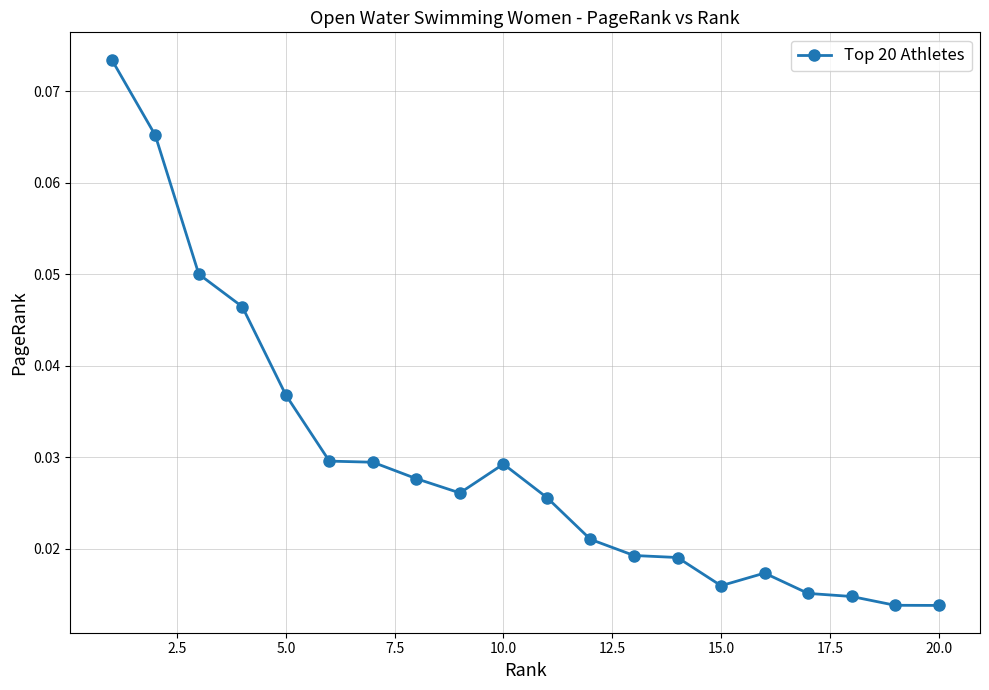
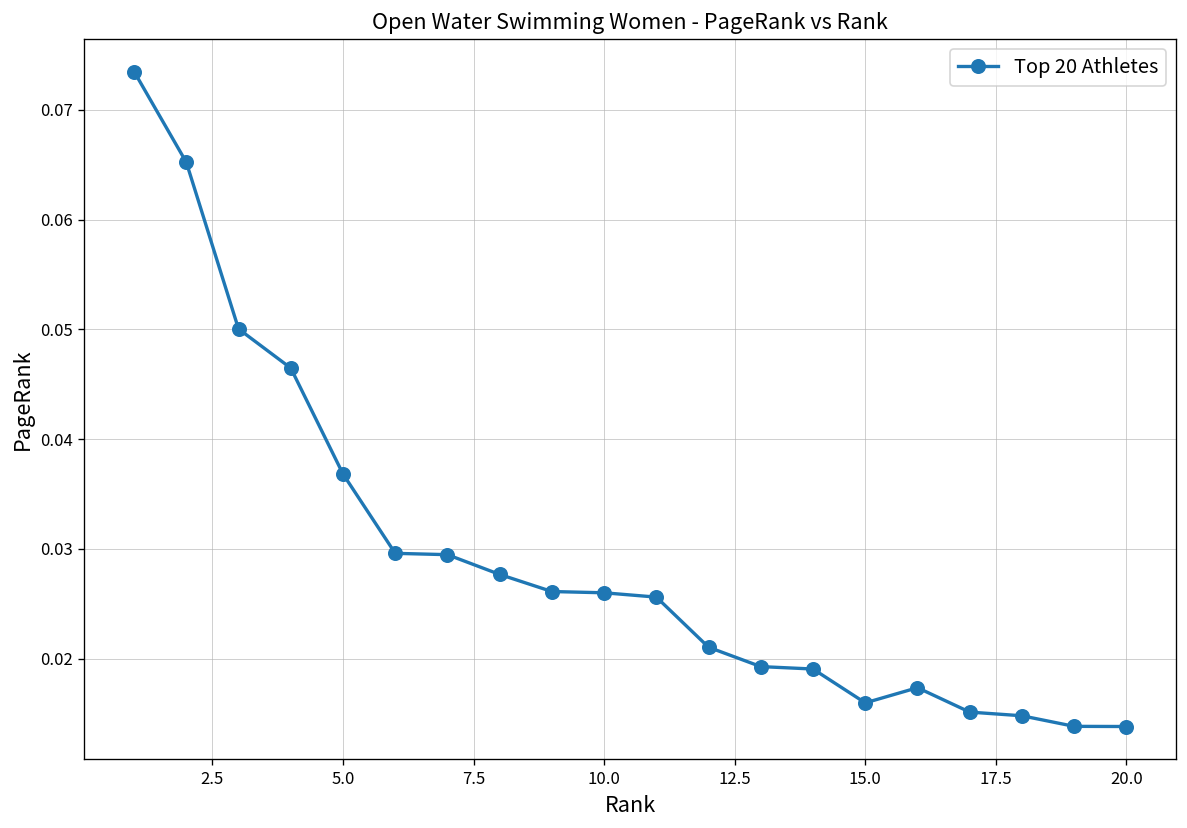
10.0: 0.029 -> 0.026
